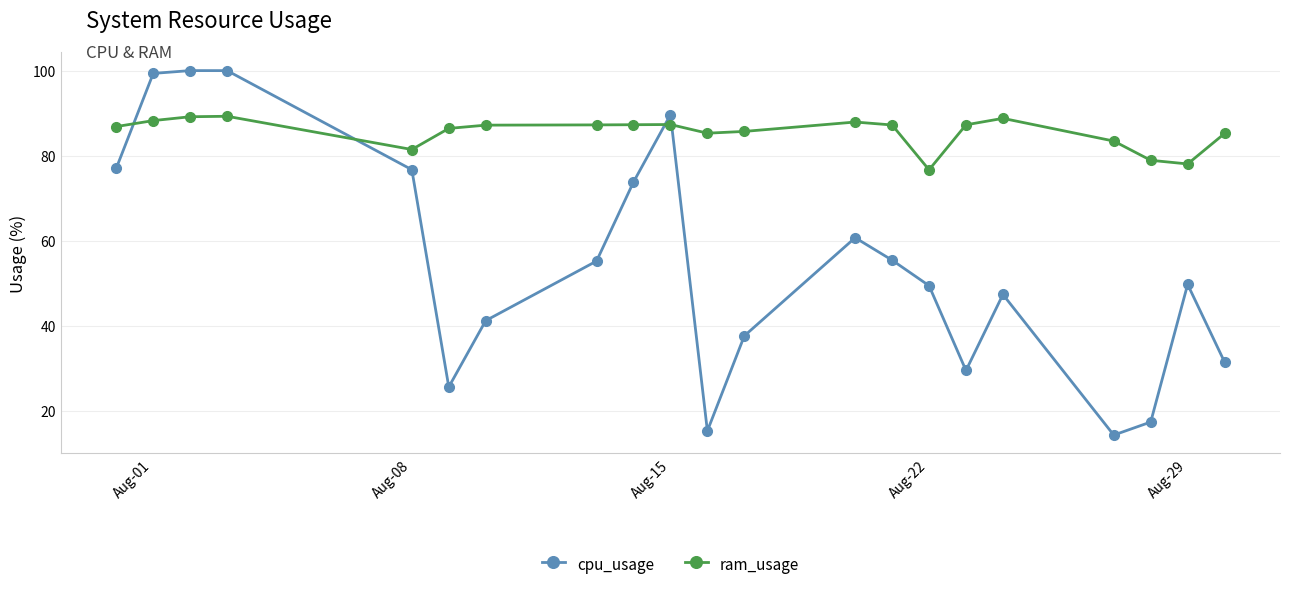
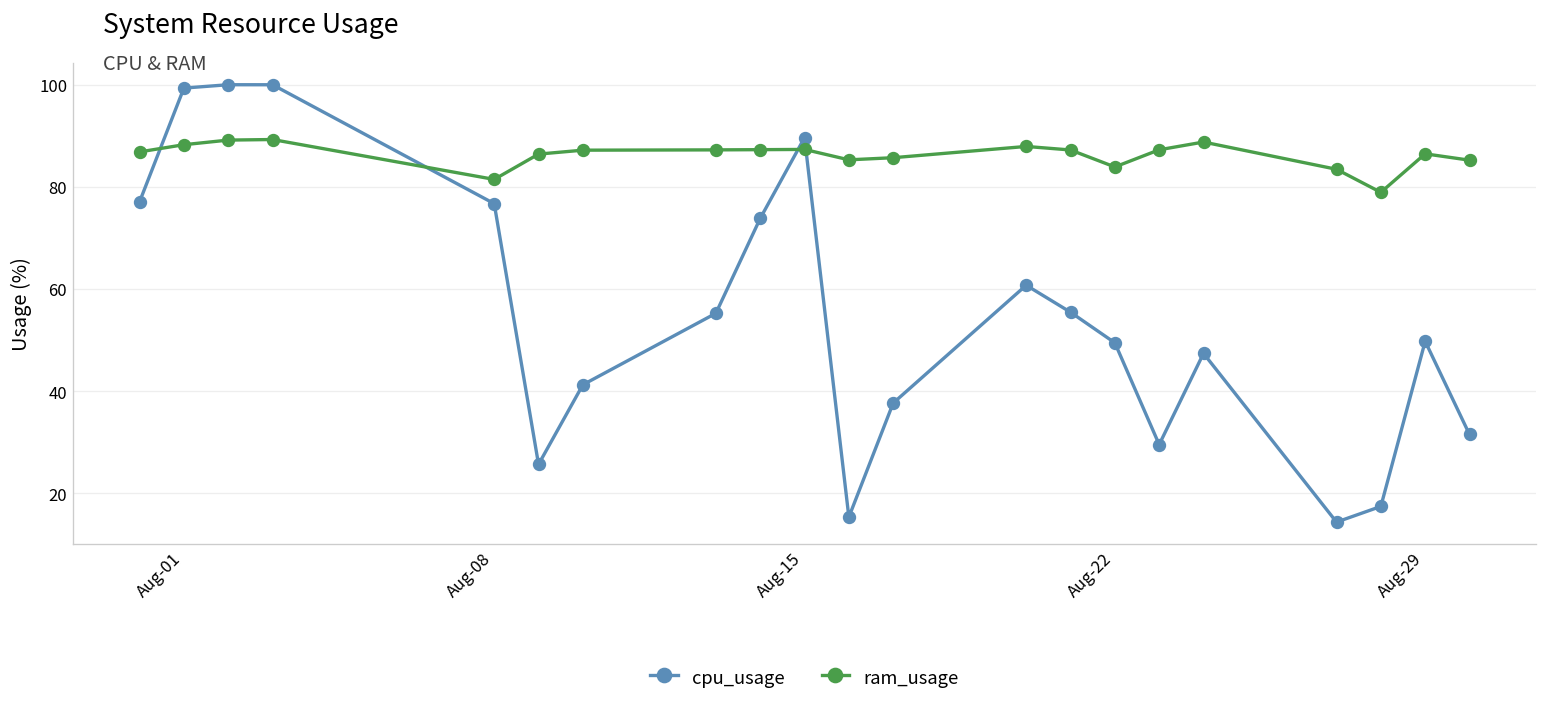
ram_usage, Aug-22: 77 -> 84
ram_usage, Aug-29: 78 -> 86
